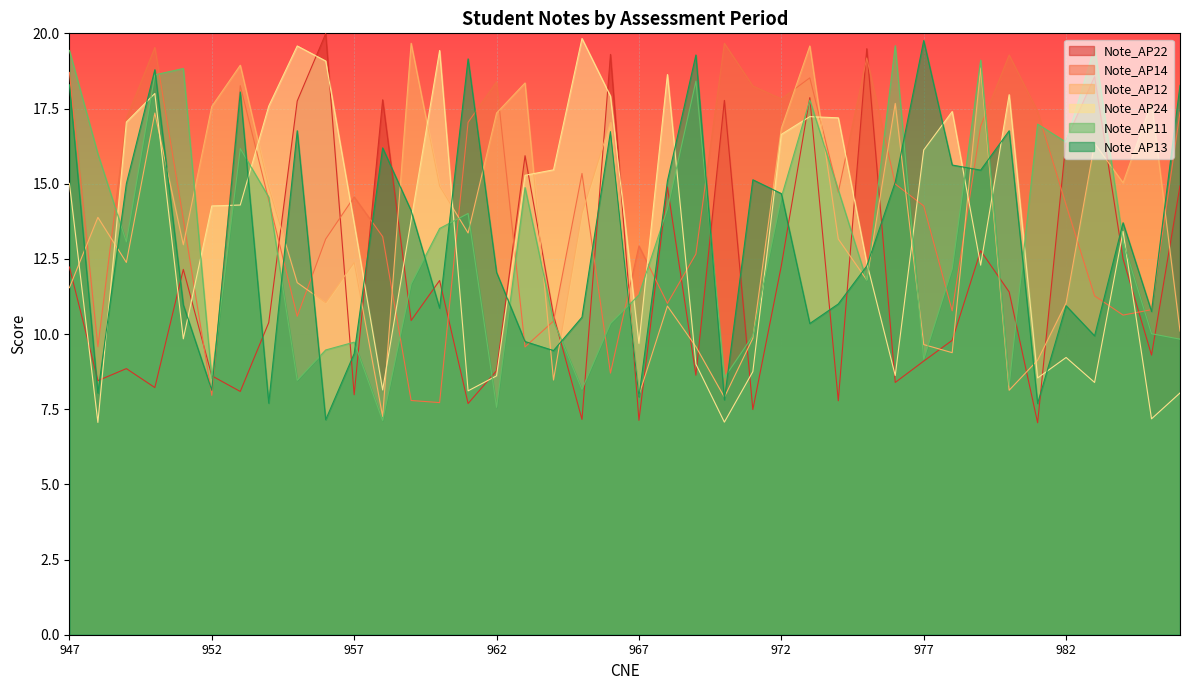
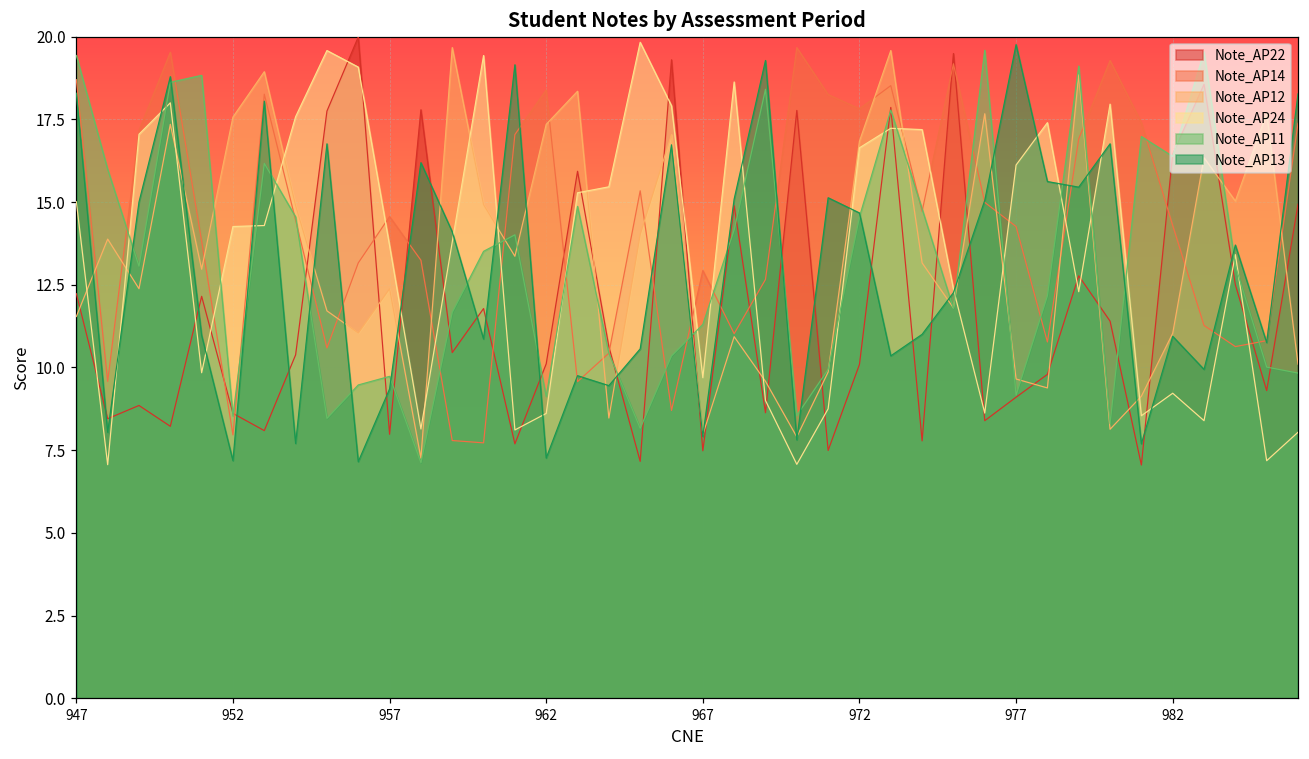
Note_AP13, 952: 8.1 -> 7.2
Note_AP22, 962: 8.8 -> 10.1
Note_AP11, 962: 7.6 -> 9.1
Note_AP13, 962: 12.1 -> 7.3
Note_AP22, 967: 7.1 -> 7.5
Note_AP22, 972: 12.3 -> 10.1
